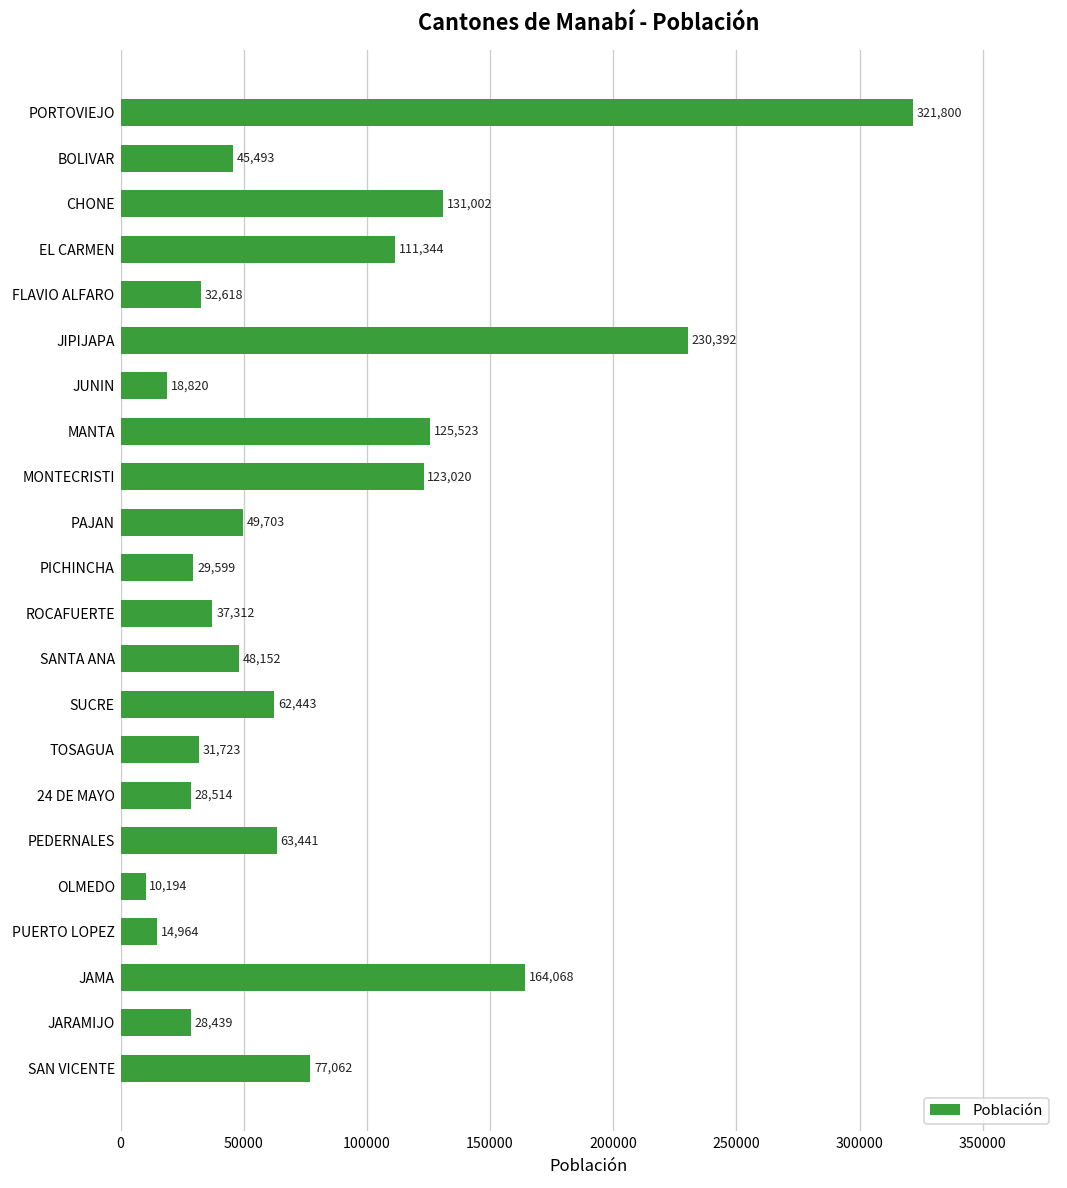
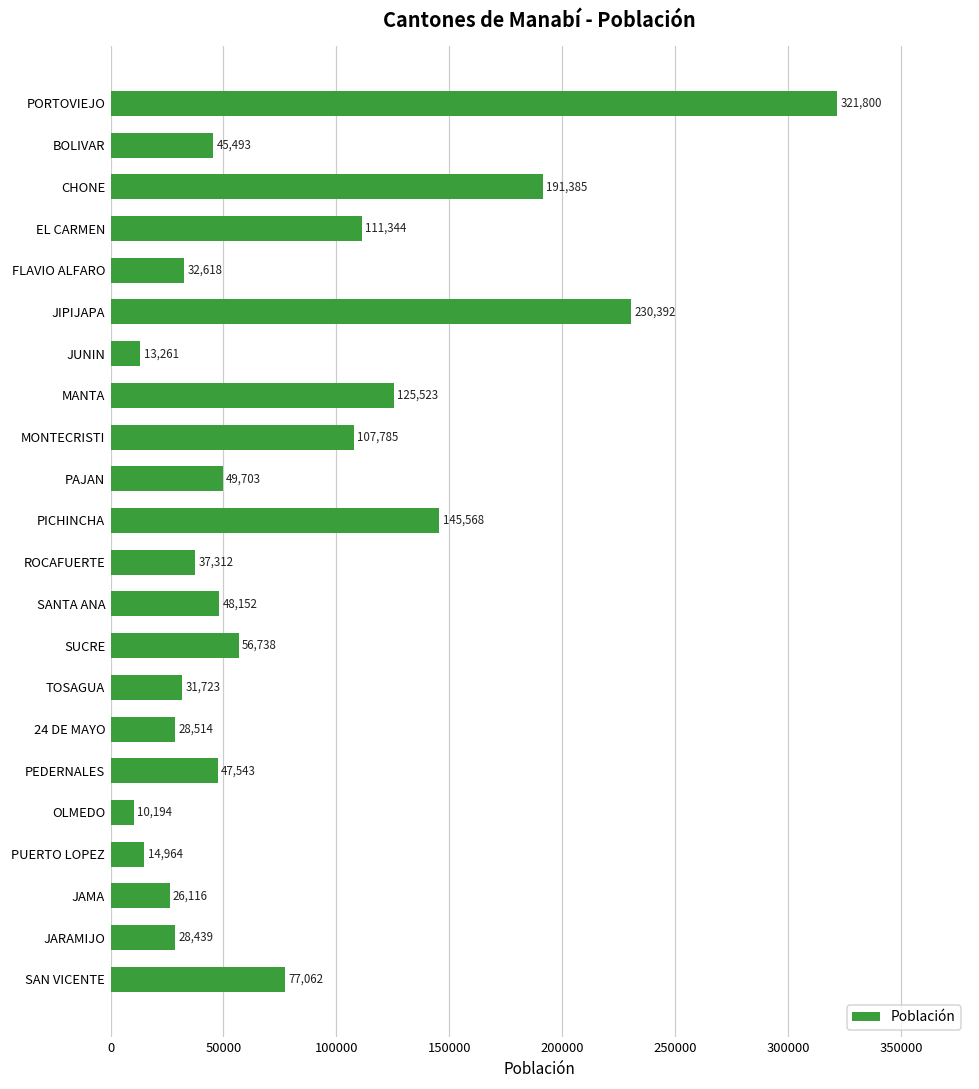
CHONE: 131,002 -> 191,385
JUNIN: 18,820 -> 13,261
MONTECRISTI: 123,020 -> 107,785
PICHINCHA: 29,599 -> 145,568
SUCRE: 62,443 -> 56,738
PEDERNALES: 63,441 -> 47,543
JAMA: 164,068 -> 26,116
